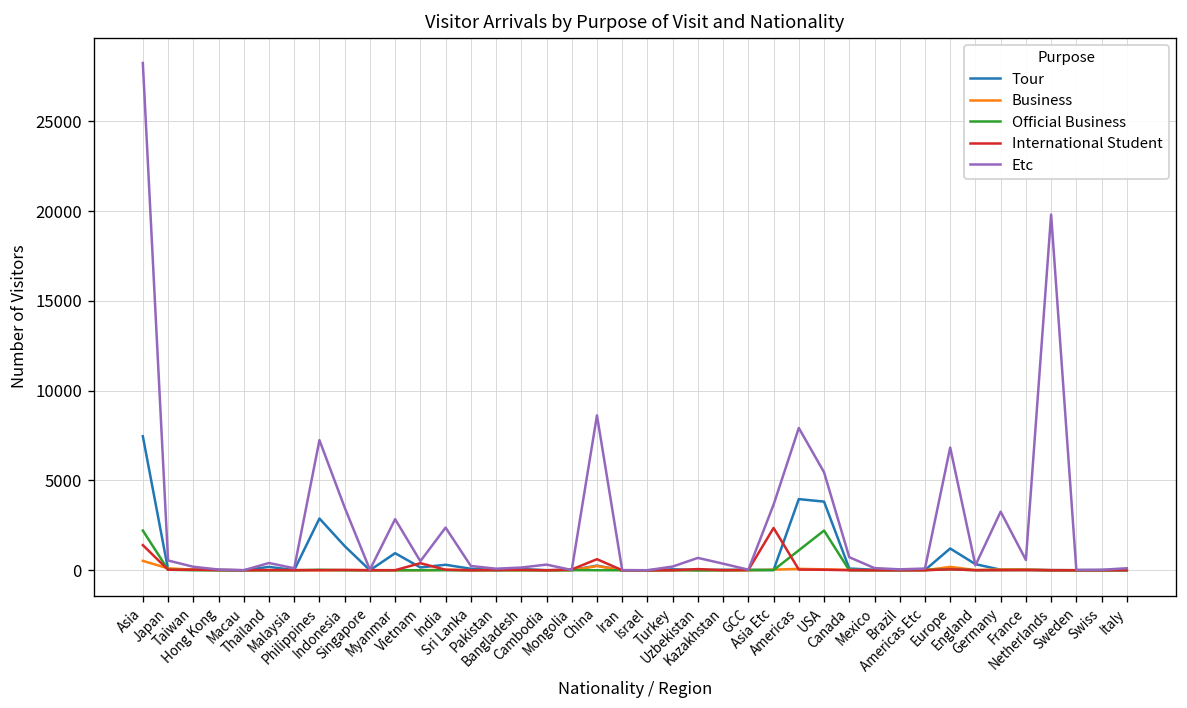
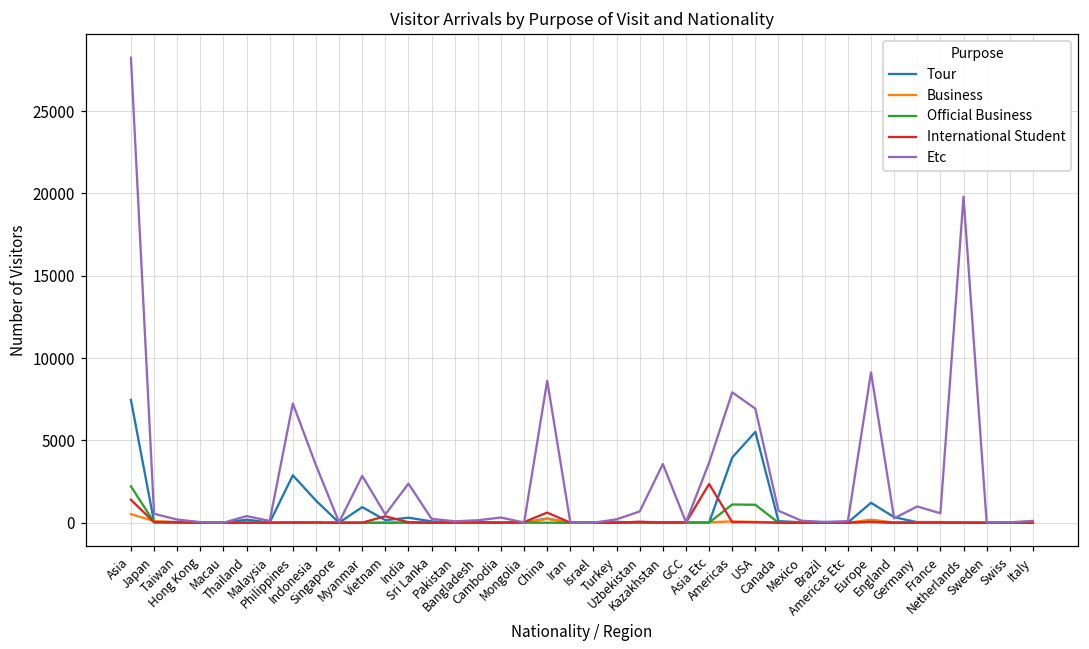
Etc, Kazakhstan: 400 -> 3600
Tour, USA: 3800 -> 5500
Official Business, USA: 2200 -> 1100
Etc, USA: 5500 -> 6900
Etc, Europe: 6800 -> 9100
Etc, Germany: 3300 -> 1000
